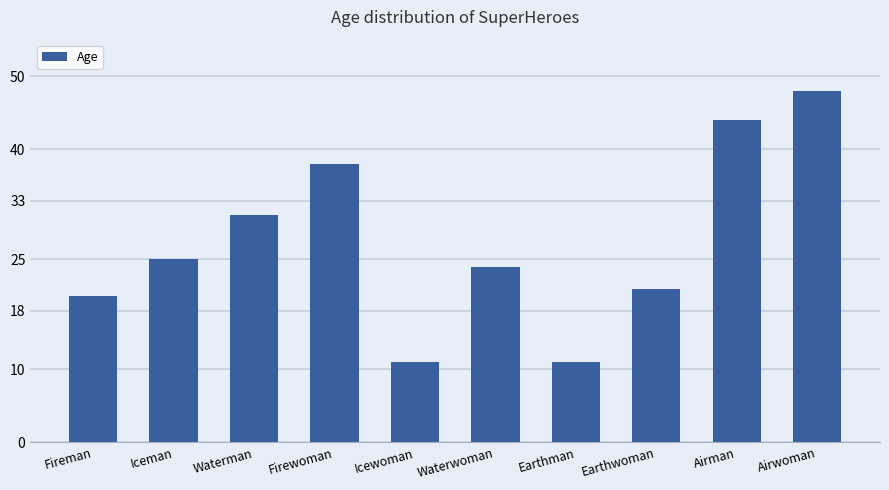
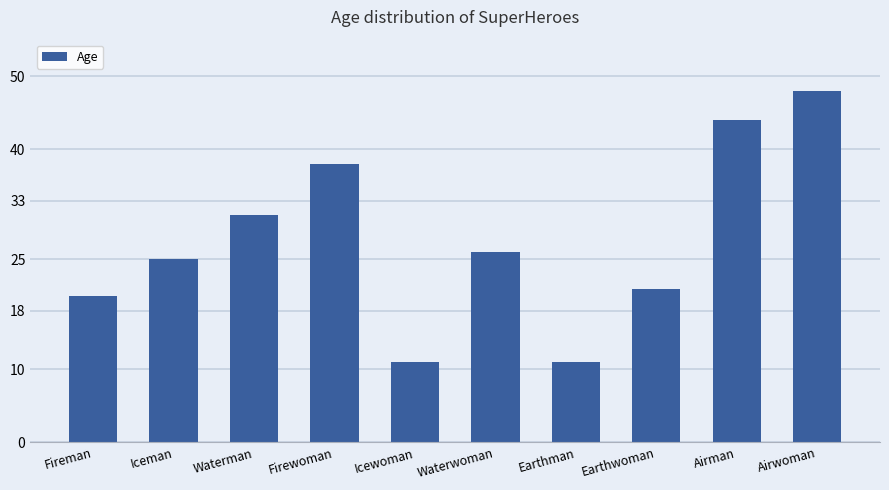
Waterwoman: 24 -> 26
